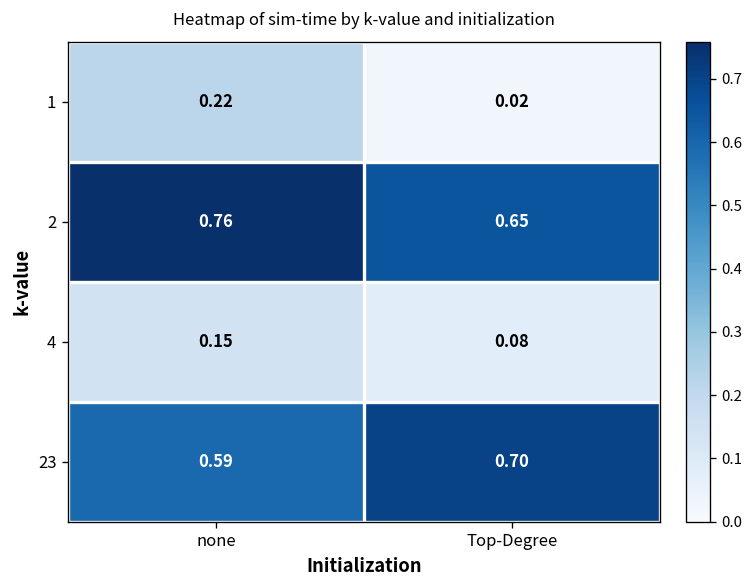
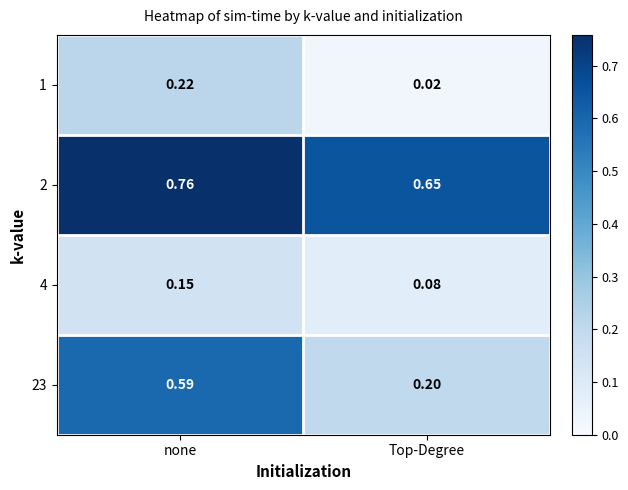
23, Top-Degree: 0.70 -> 0.20
